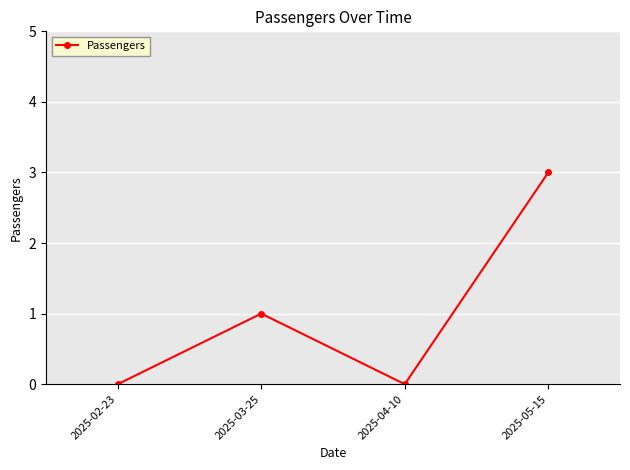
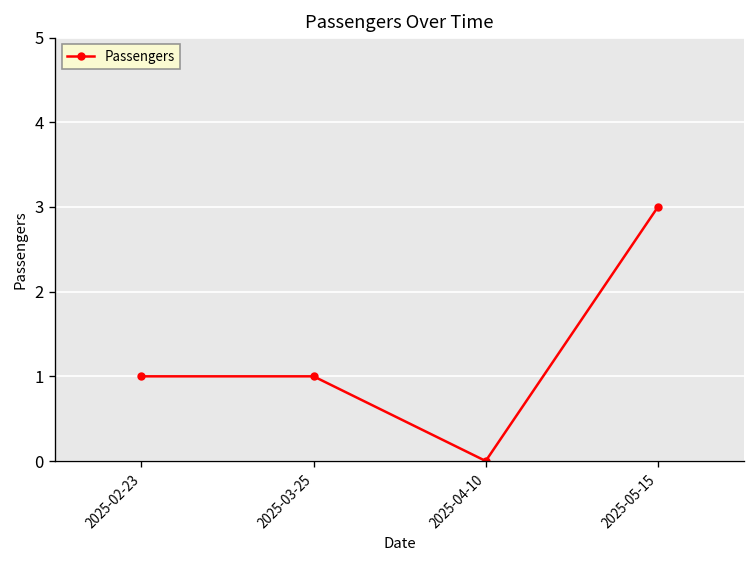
2025-02-23: 0 -> 1
